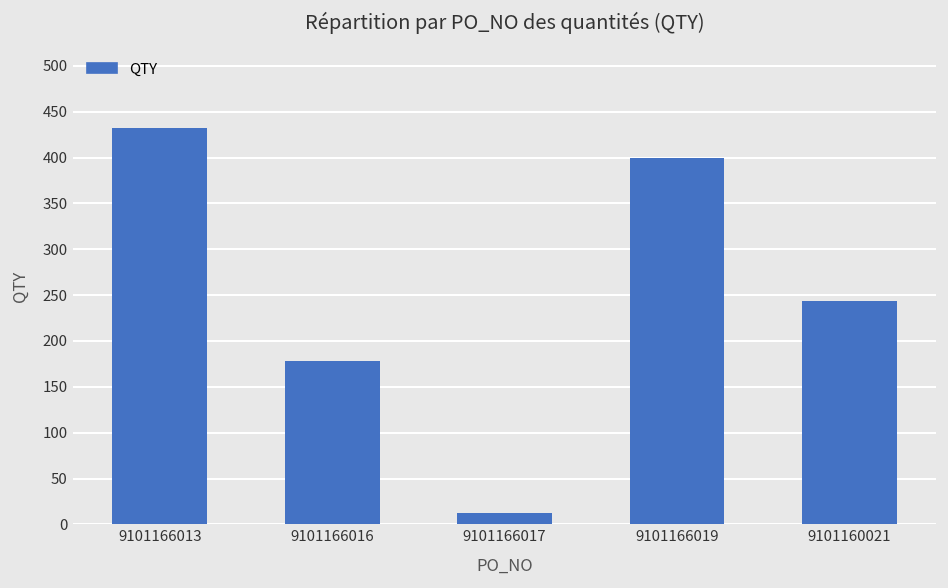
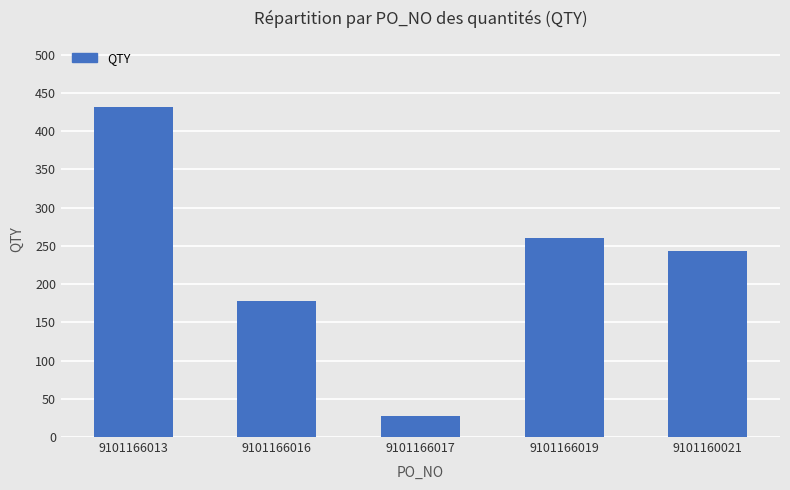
9101166017: 10 -> 30
9101166019: 400 -> 260
